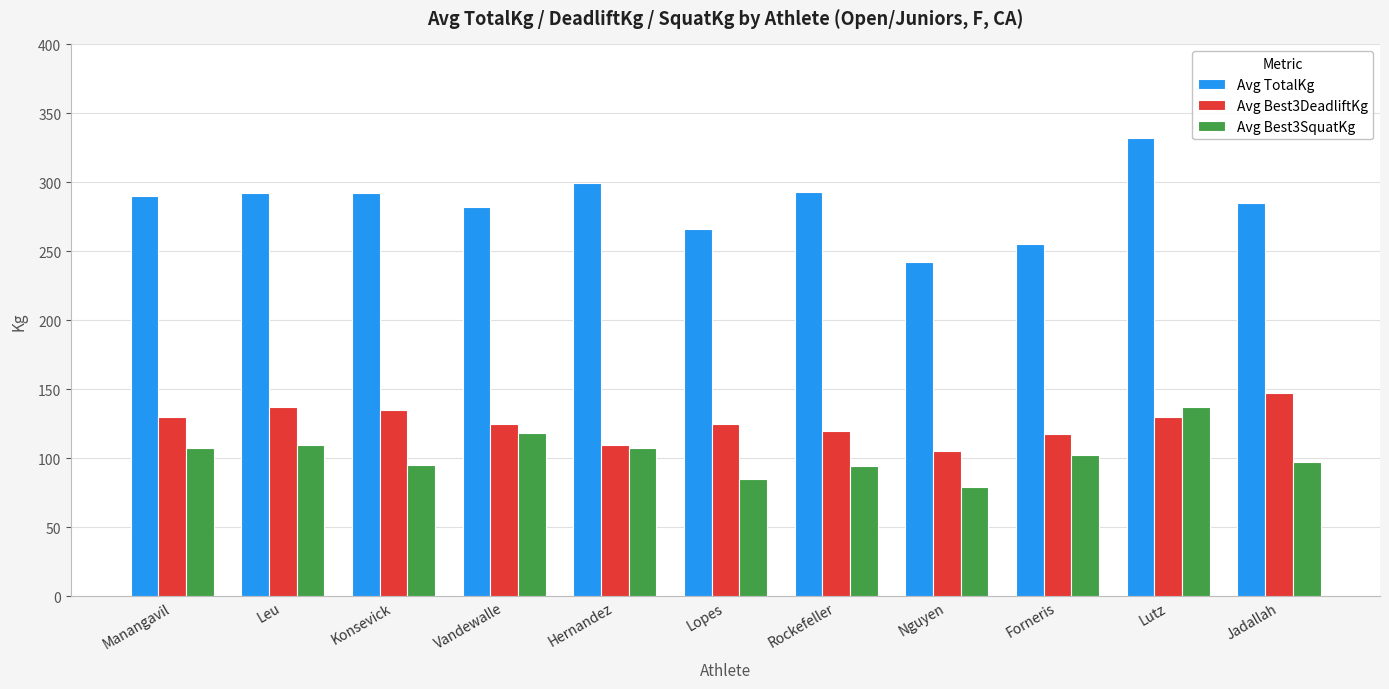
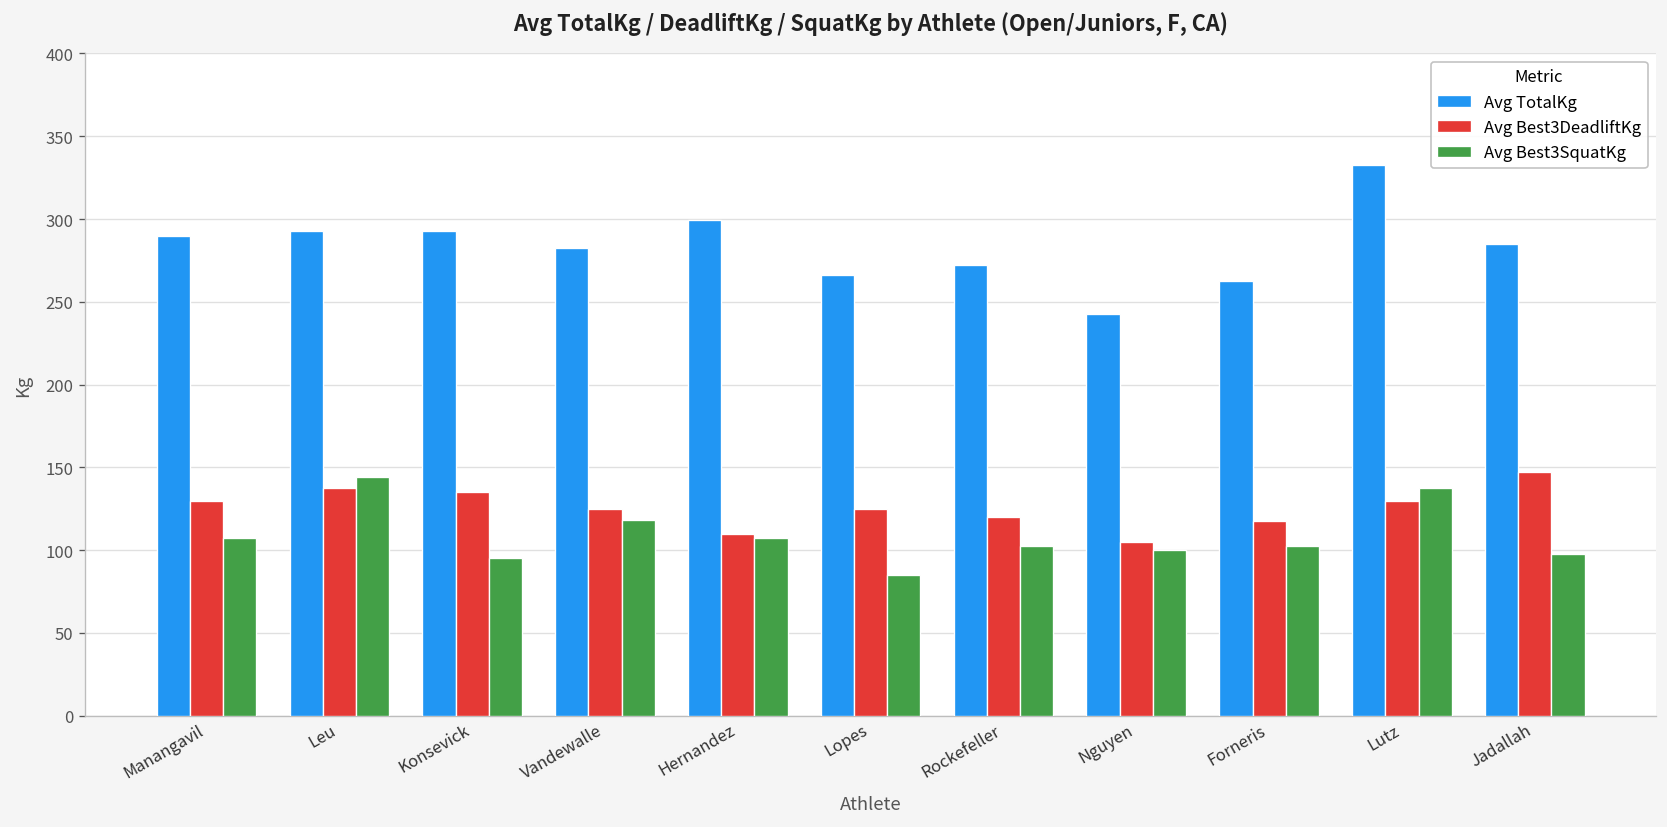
Avg Best3SquatKg, Leu: 110 -> 144
Avg TotalKg, Rockefeller: 293 -> 273
Avg Best3SquatKg, Rockefeller: 95 -> 103
Avg Best3SquatKg, Nguyen: 80 -> 100
Avg TotalKg, Forneris: 256 -> 263
